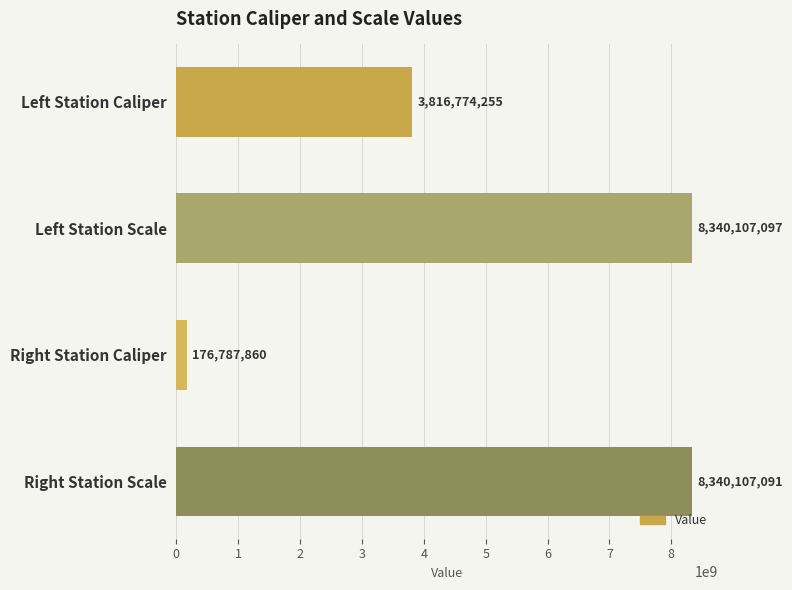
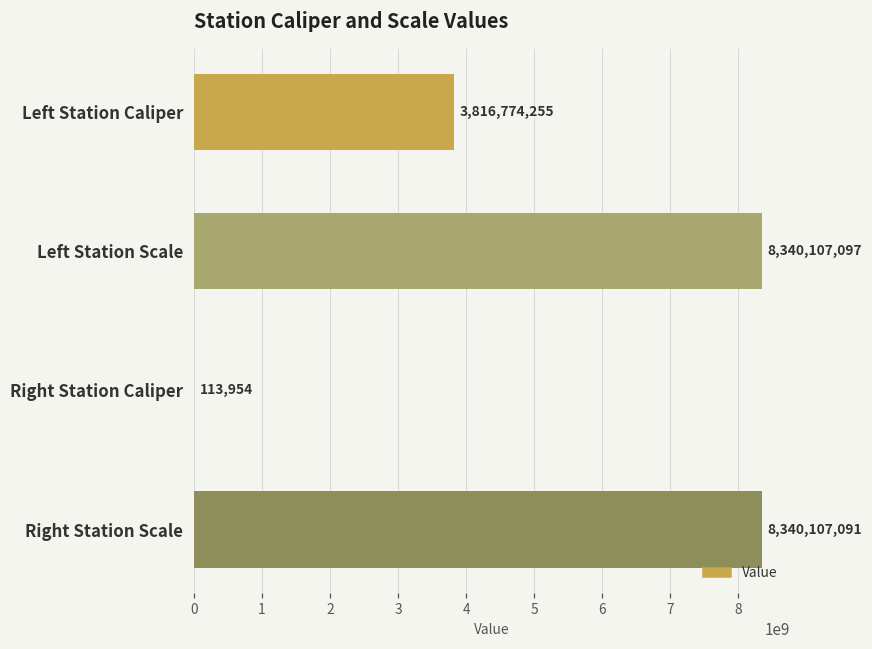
Right Station Caliper: 176,787,860 -> 113,954
